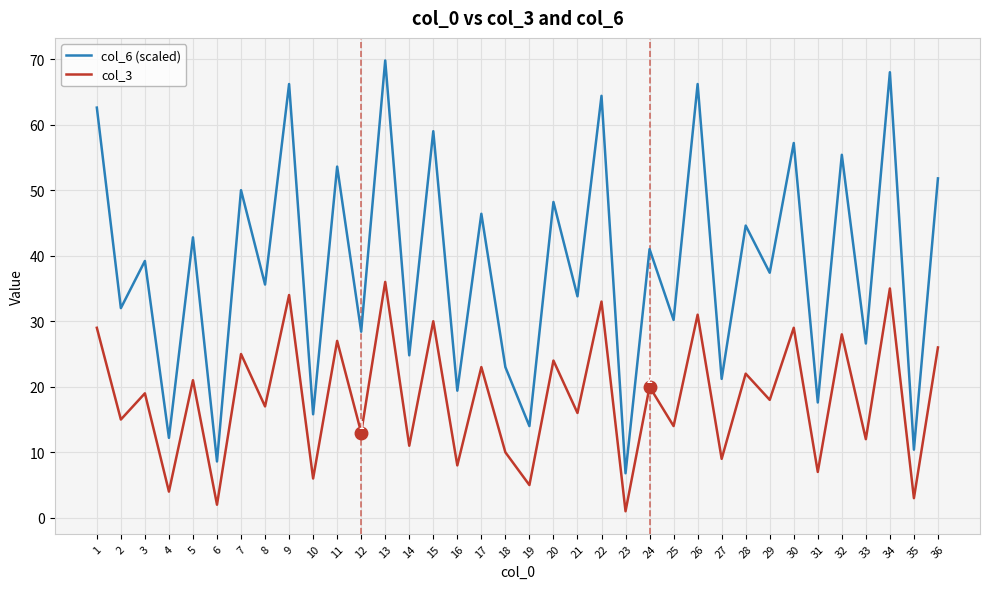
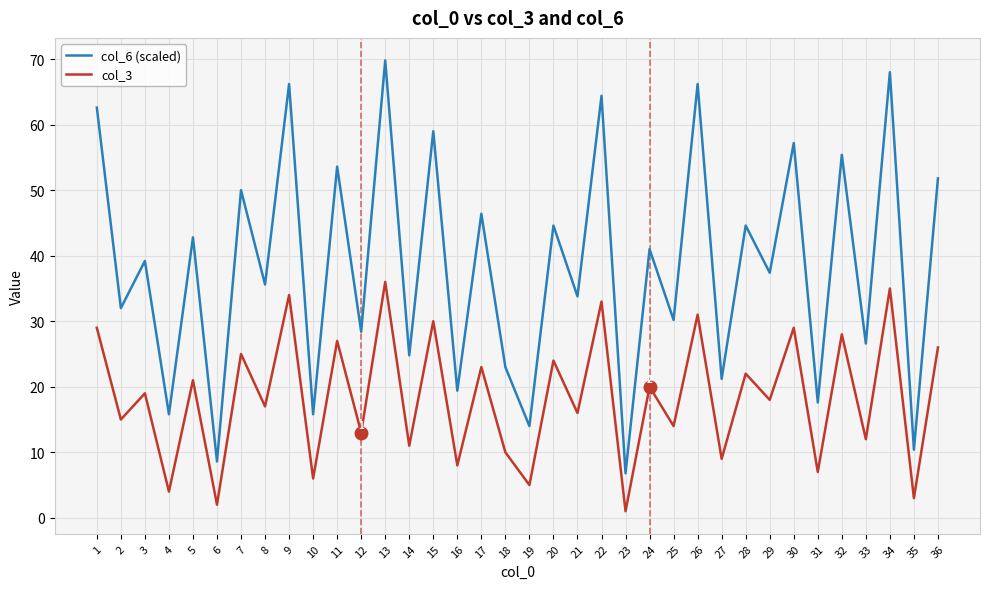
col_6 (scaled), 4: 12 -> 16
col_6 (scaled), 20: 48 -> 45
